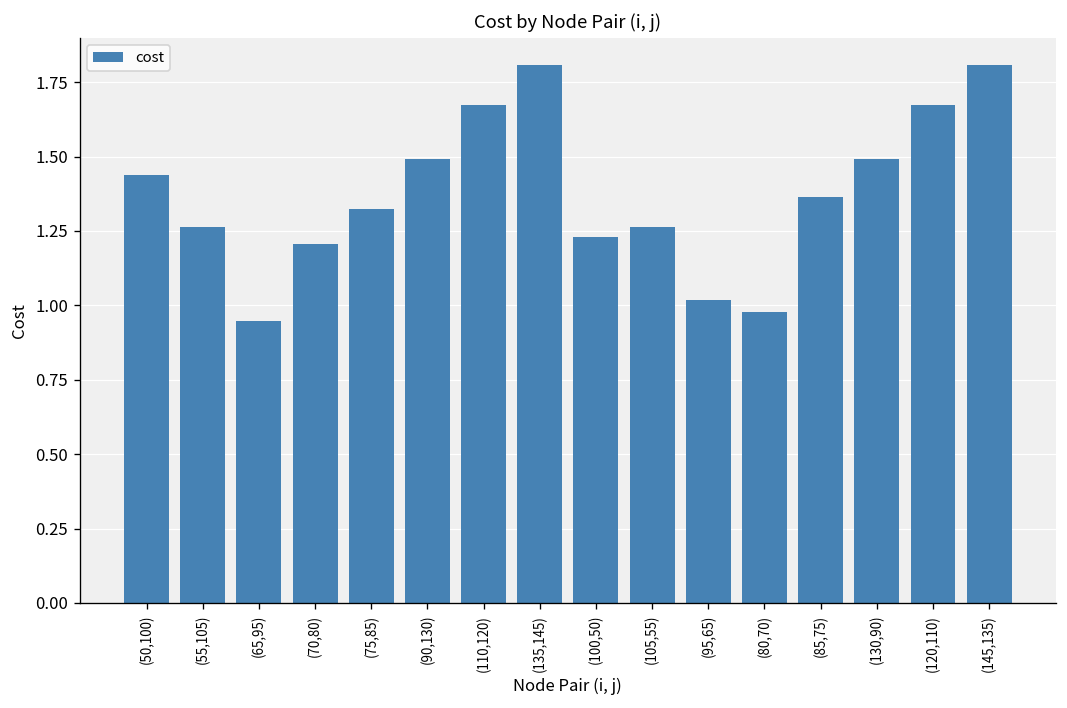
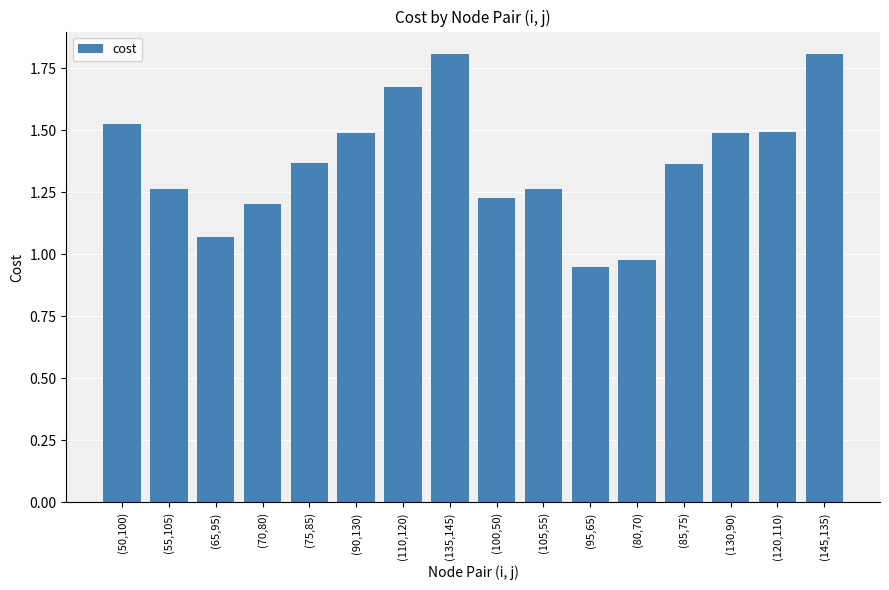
(50,100): 1.44 -> 1.53
(65,95): 0.95 -> 1.07
(75,85): 1.32 -> 1.37
(95,65): 1.02 -> 0.95
(120,110): 1.67 -> 1.50
